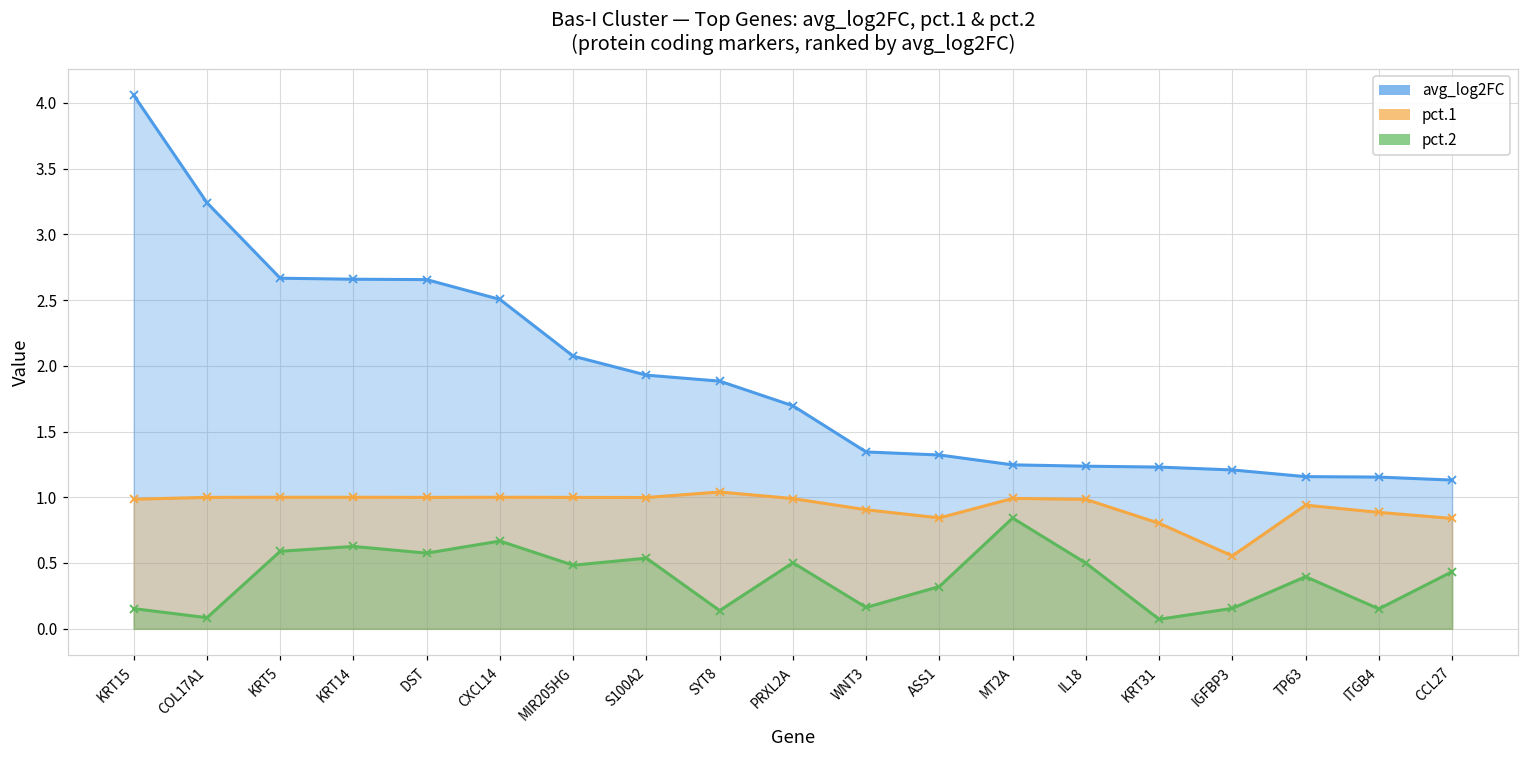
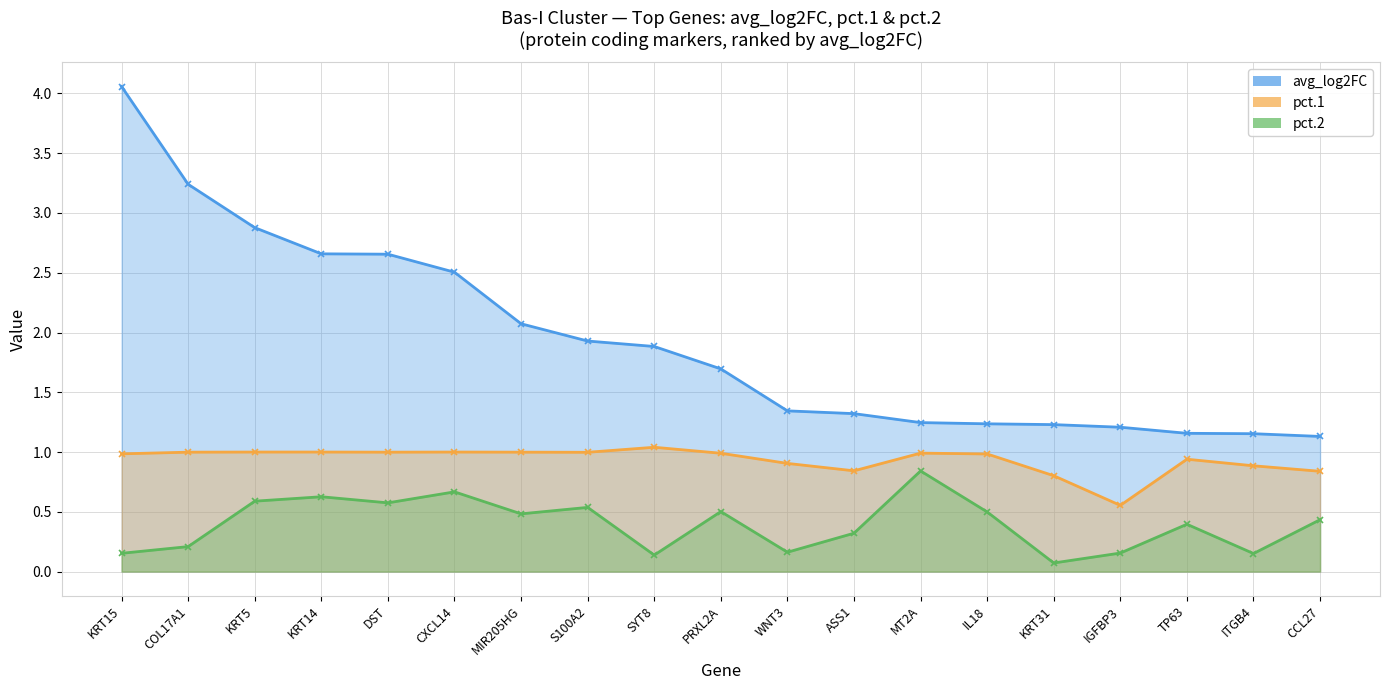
pct.2, COL17A1: 0.08 -> 0.21
avg_log2FC, KRT5: 2.67 -> 2.88
